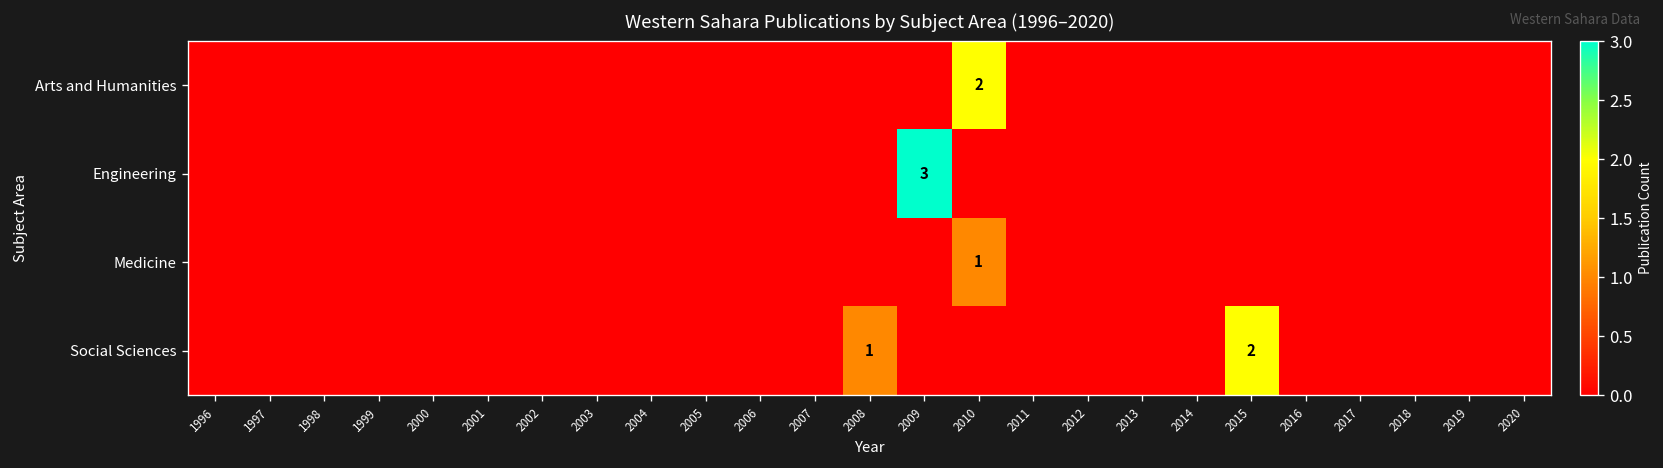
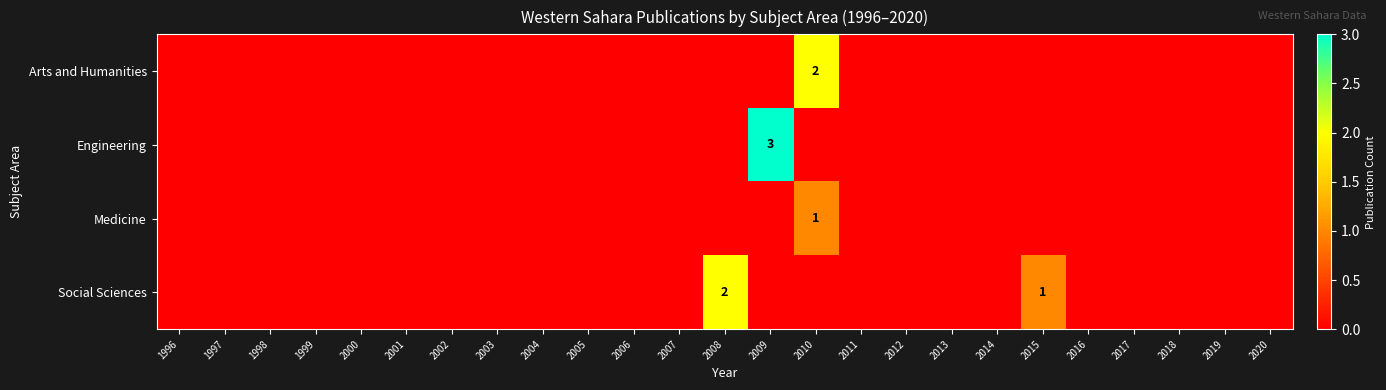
Social Sciences, 2008: 1 -> 2
Social Sciences, 2015: 2 -> 1
